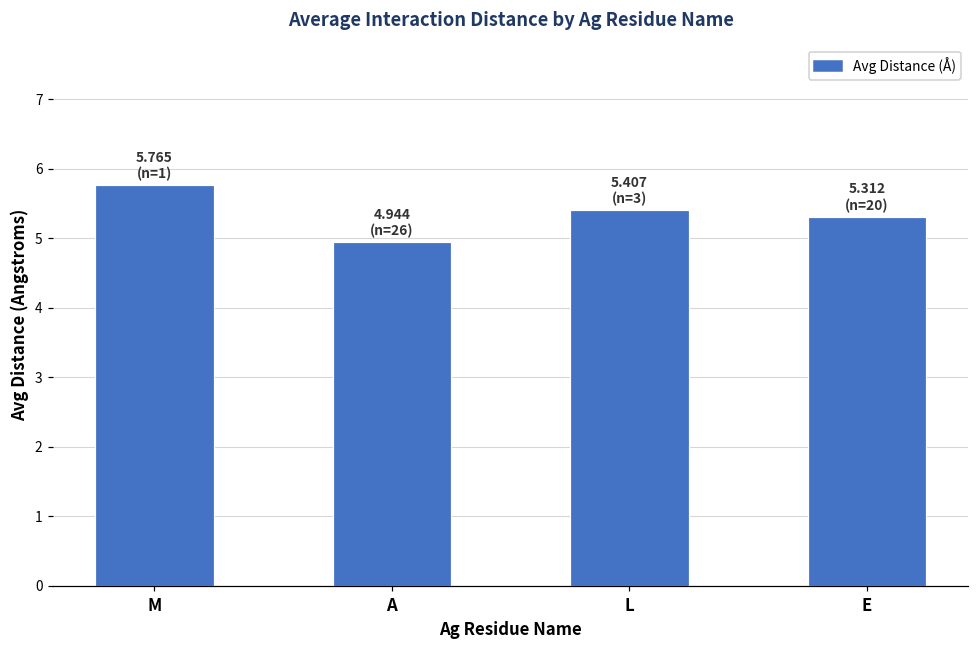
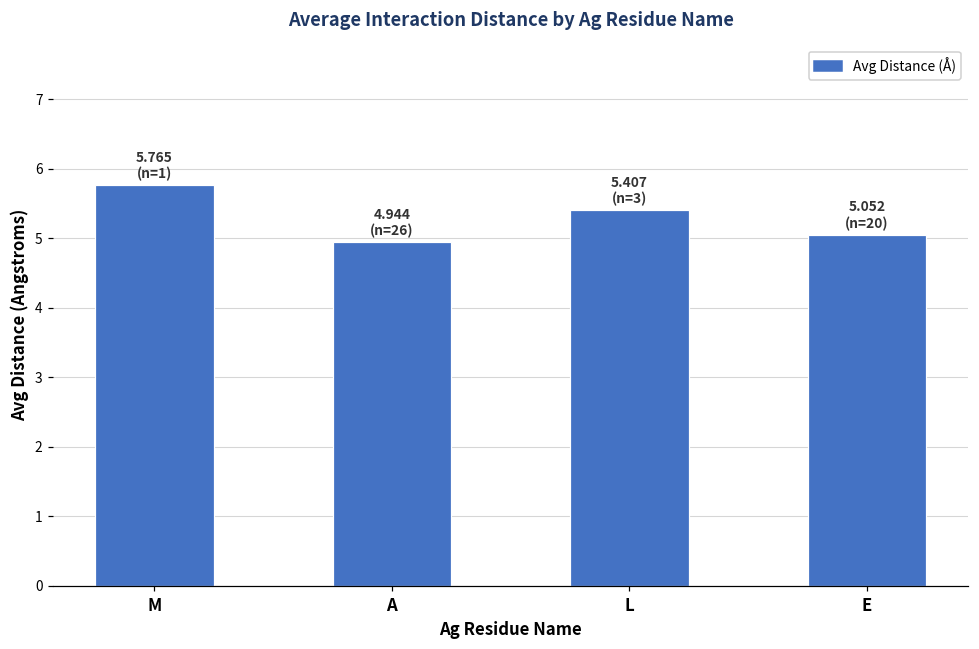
E: 5.312 -> 5.052
